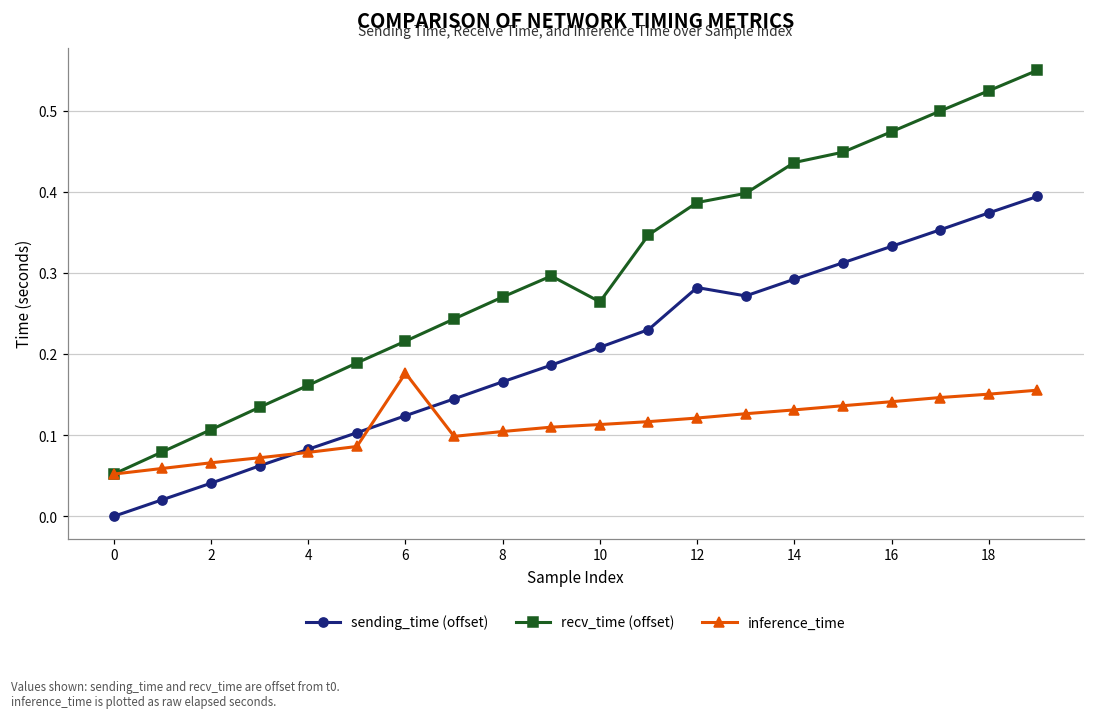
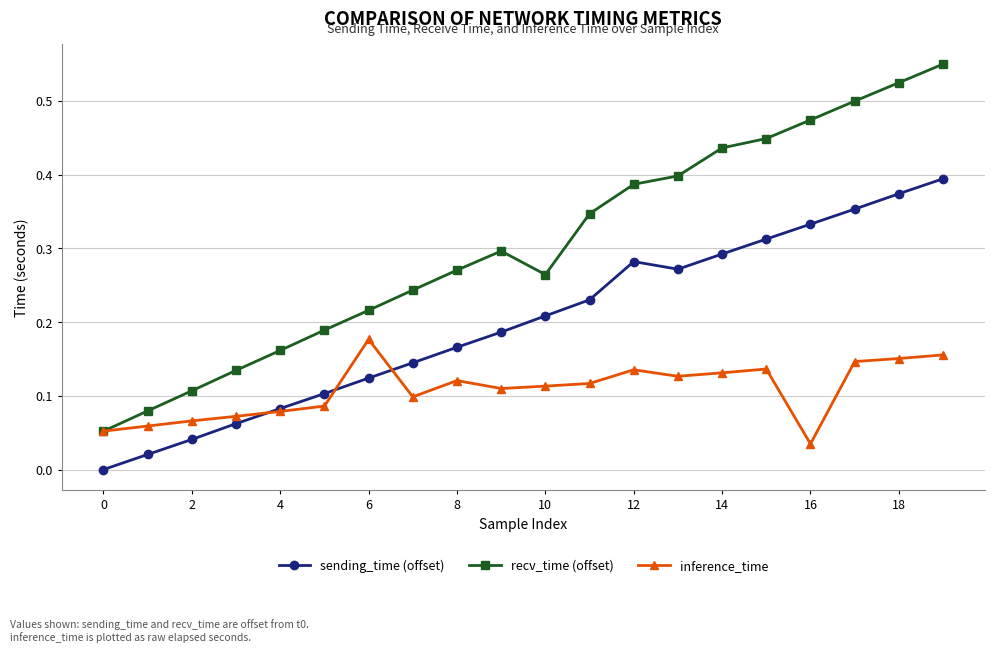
inference_time, 8: 0.10 -> 0.12
inference_time, 12: 0.12 -> 0.14
inference_time, 16: 0.14 -> 0.03
